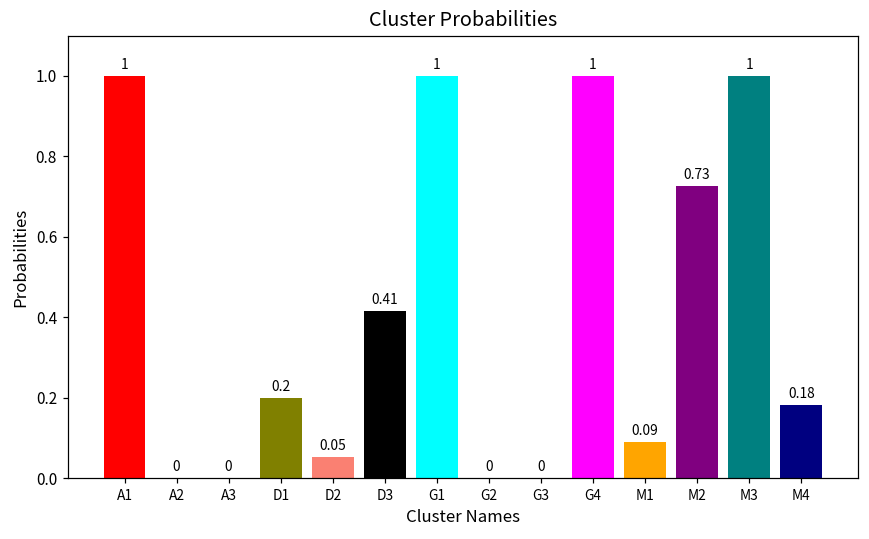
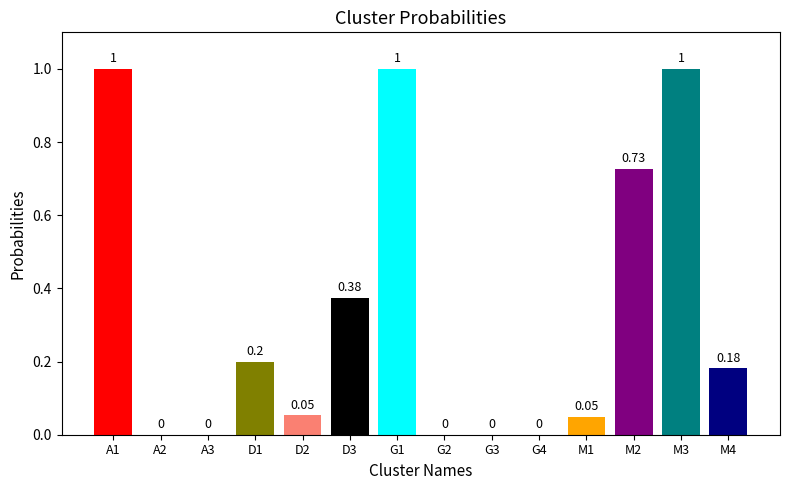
D3: 0.41 -> 0.38
G4: 1 -> 0
M1: 0.09 -> 0.05
